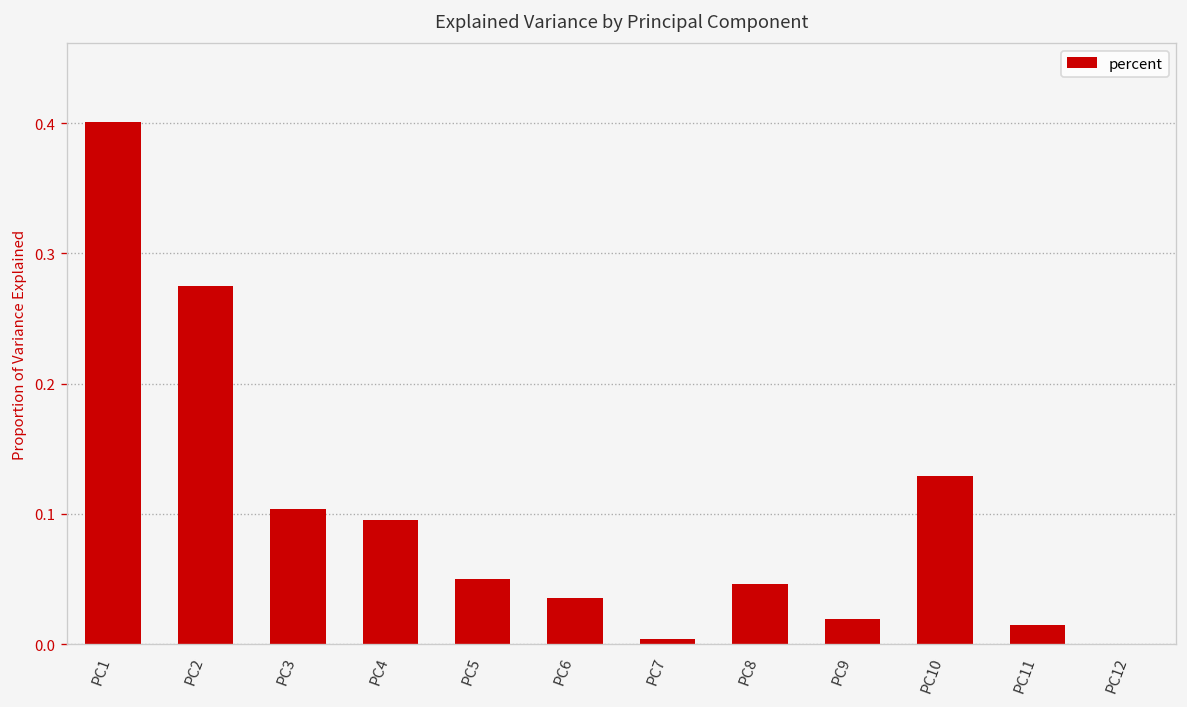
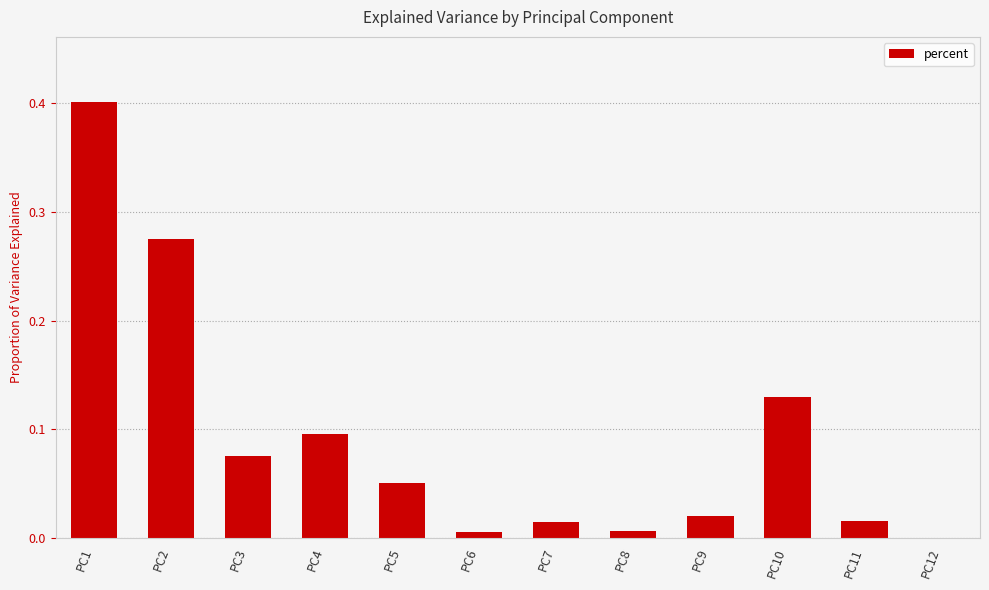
PC3: 0.104 -> 0.075
PC6: 0.036 -> 0.005
PC7: 0.004 -> 0.015
PC8: 0.046 -> 0.007
